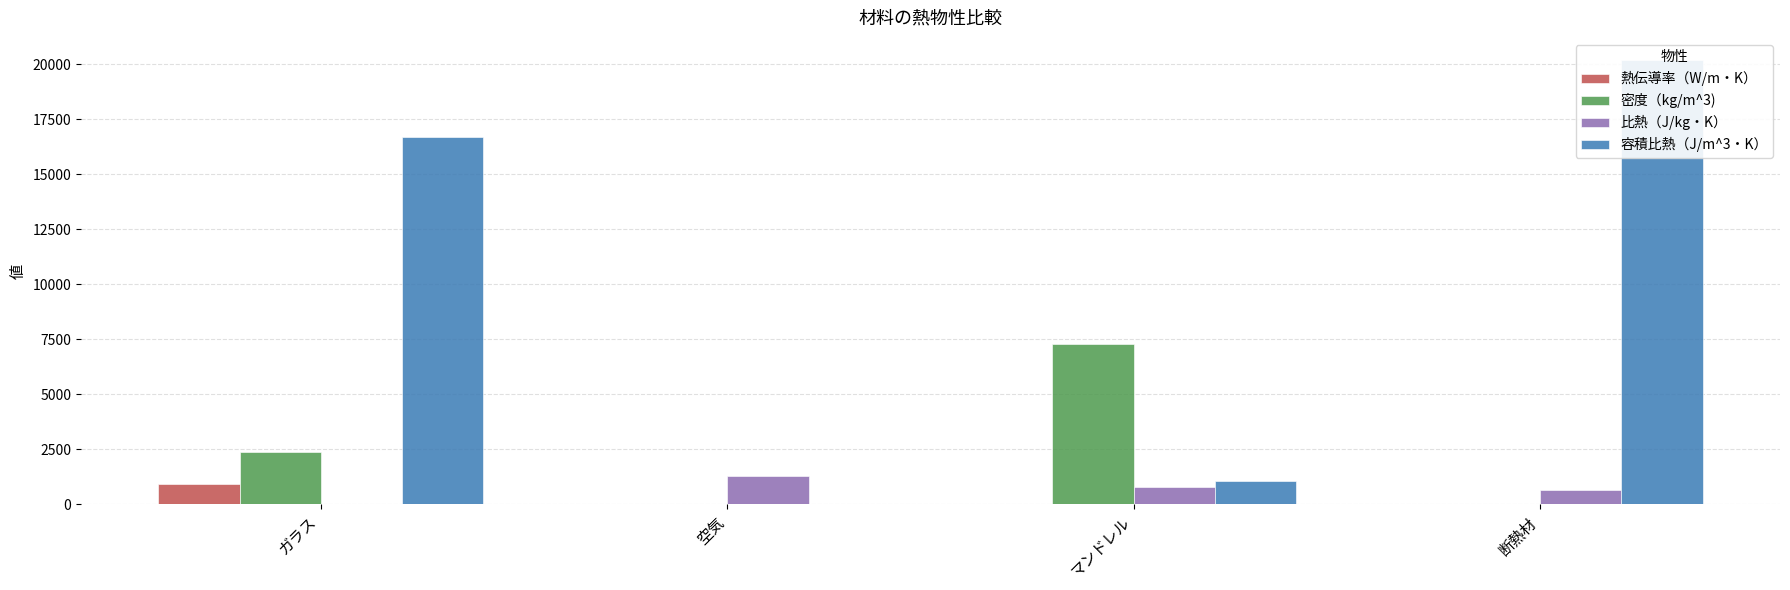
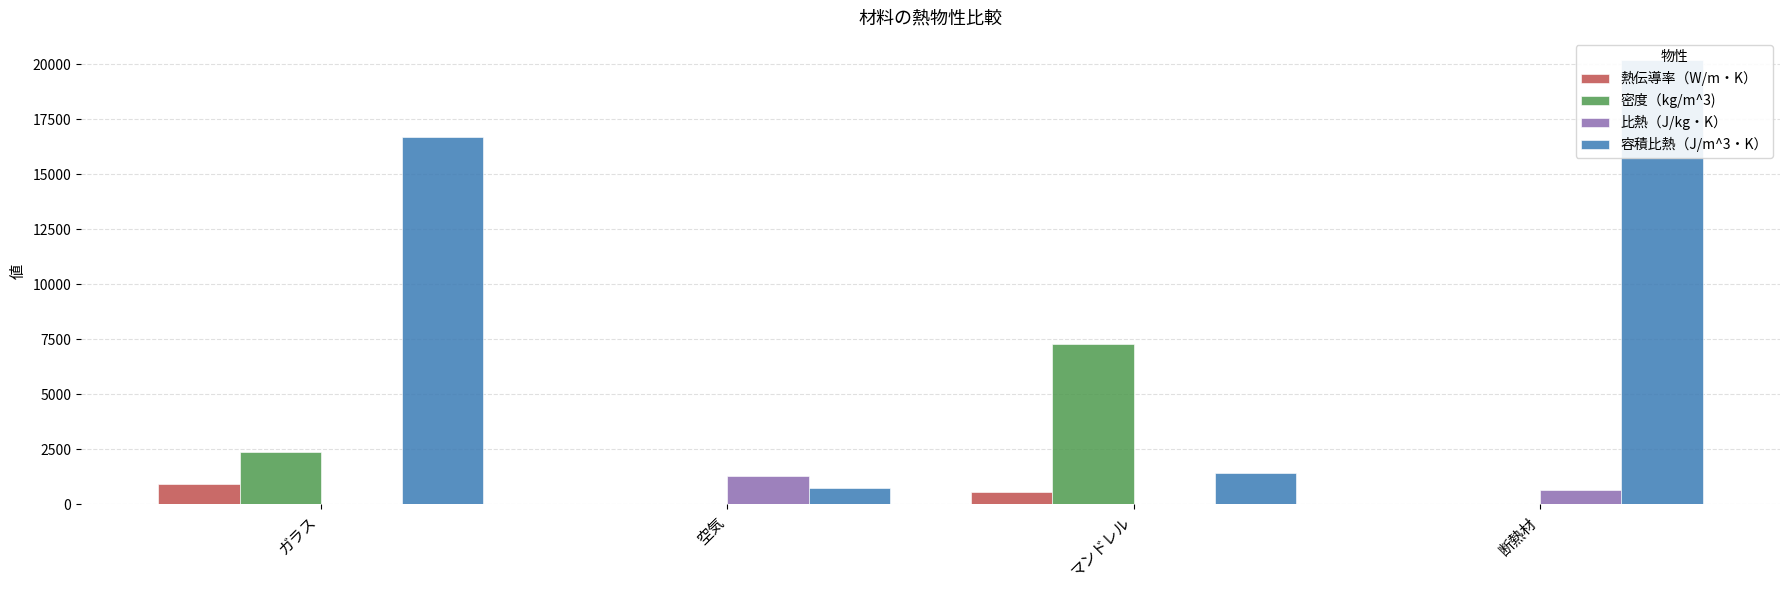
容積比熱（J/m^3・K）, 空気: 0 -> 800
熱伝導率（W/m・K）, マンドレル: 0 -> 600
比熱（J/kg・K）, マンドレル: 800 -> 0
容積比熱（J/m^3・K）, マンドレル: 1000 -> 1400
